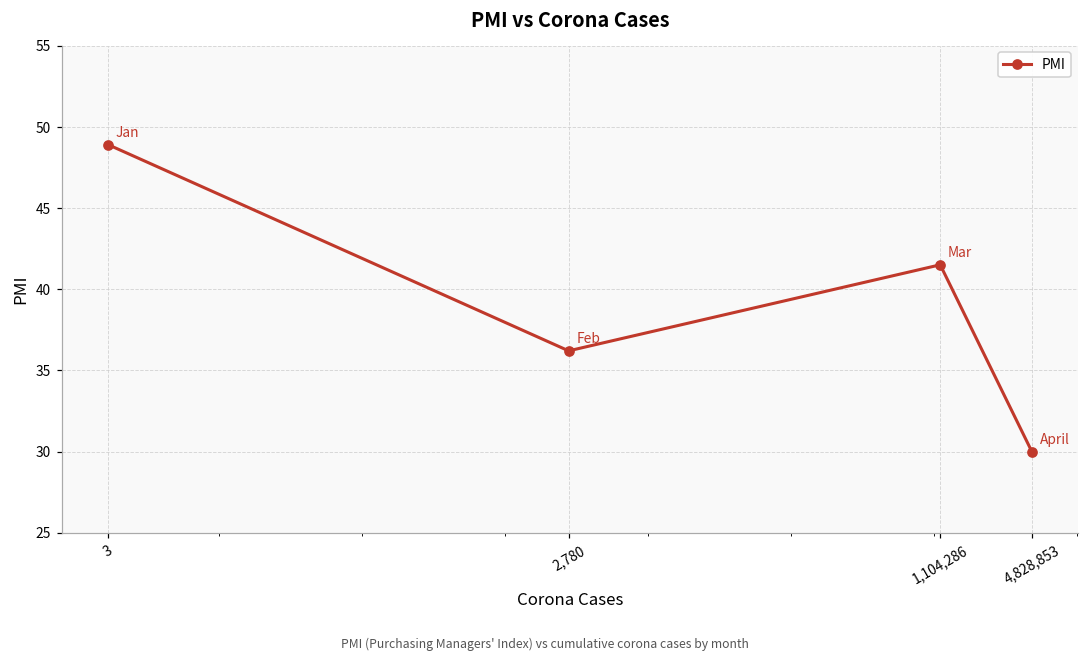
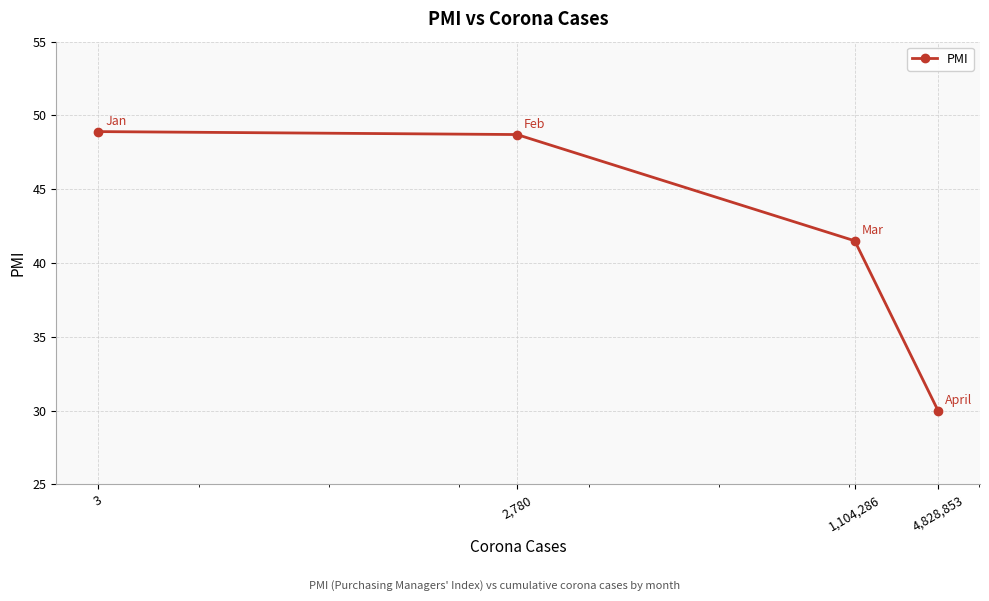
2,780: 36.2 -> 48.7
